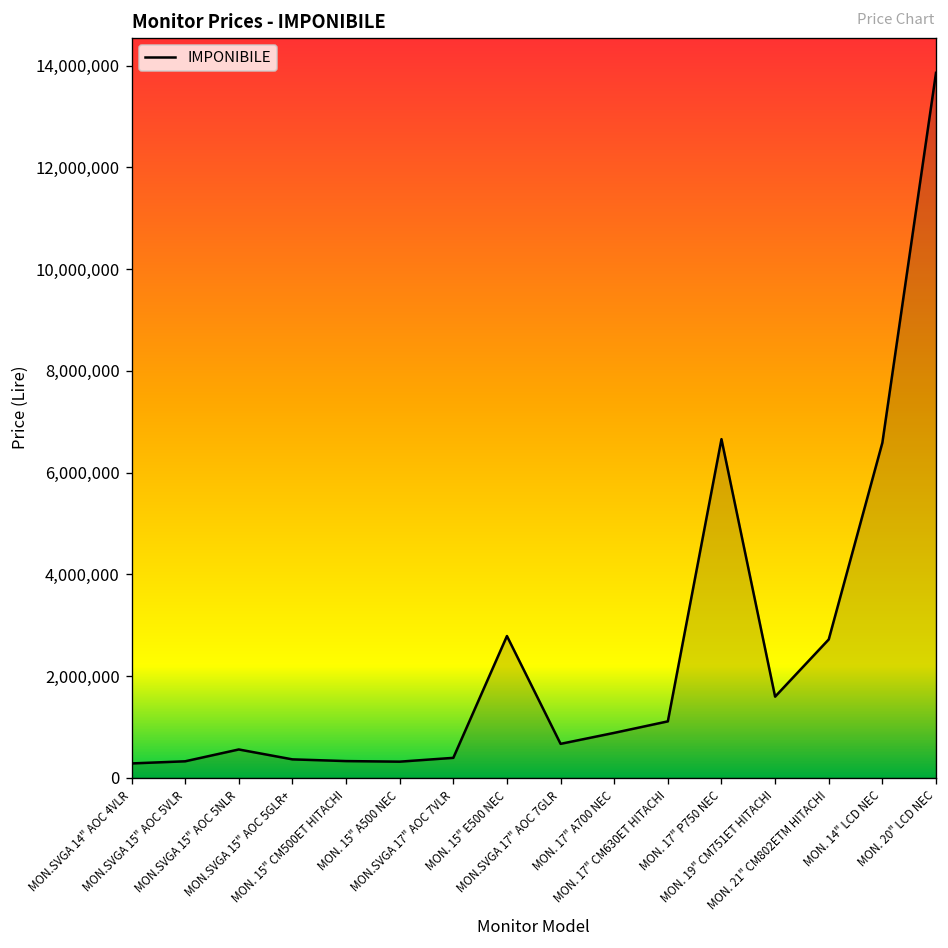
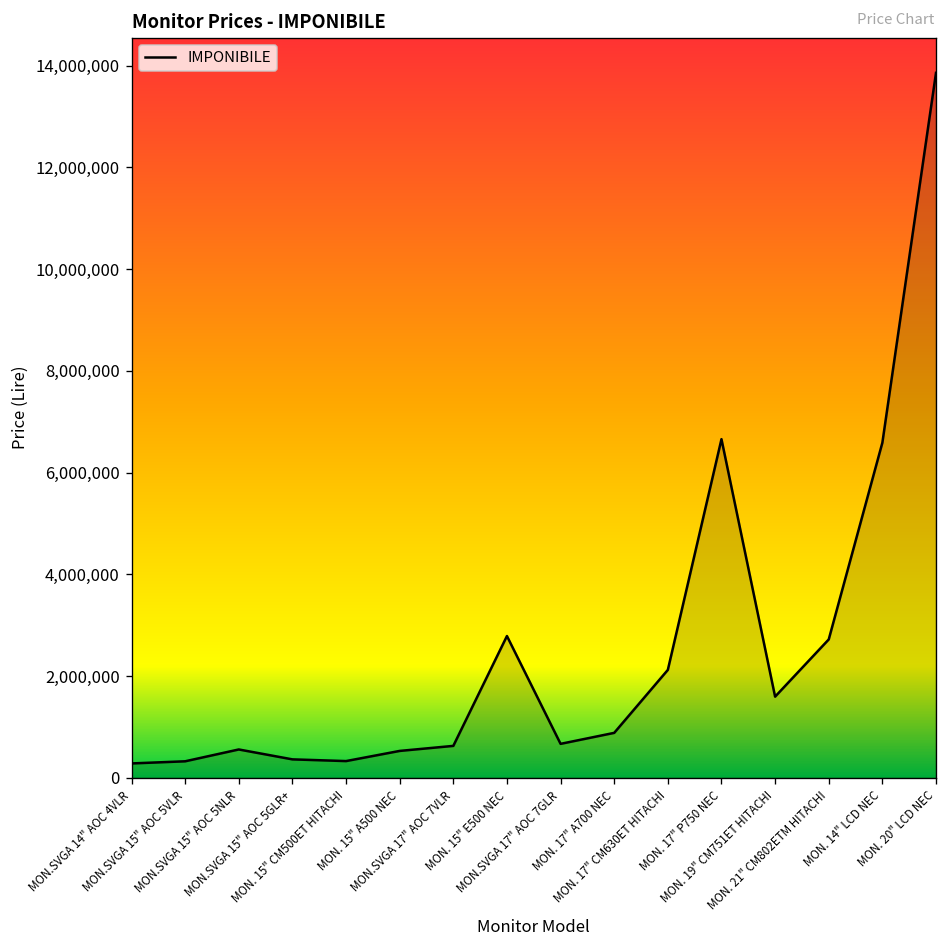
MON. 15" A500 NEC: 300,000 -> 500,000
MON.SVGA 17" AOC 7VLR: 400,000 -> 600,000
MON. 17" CM630ET HITACHI: 1,100,000 -> 2,100,000
